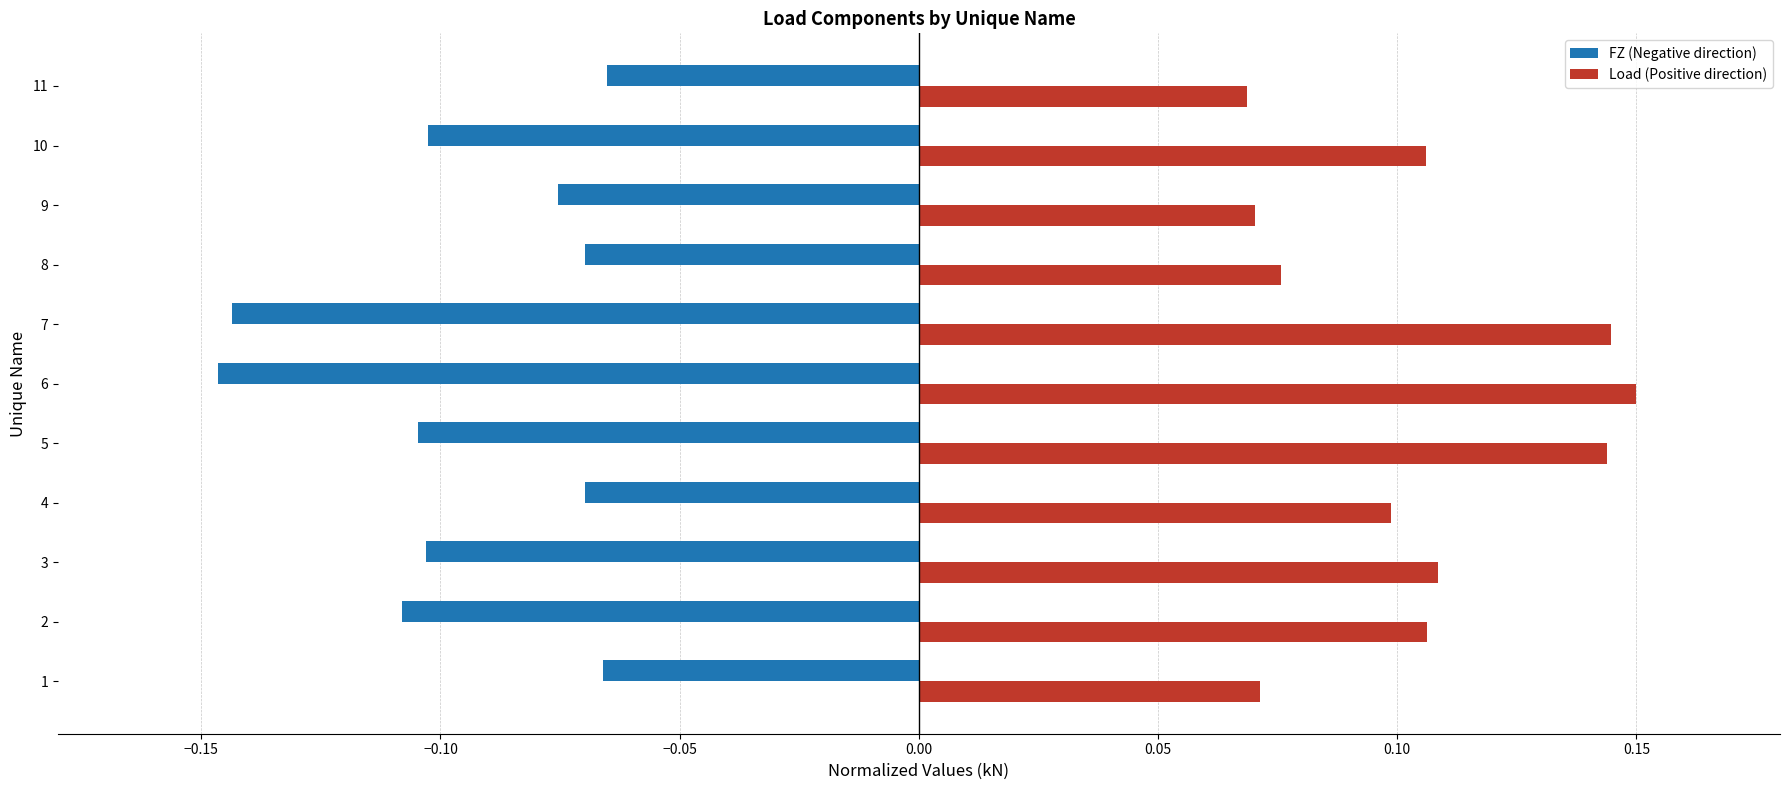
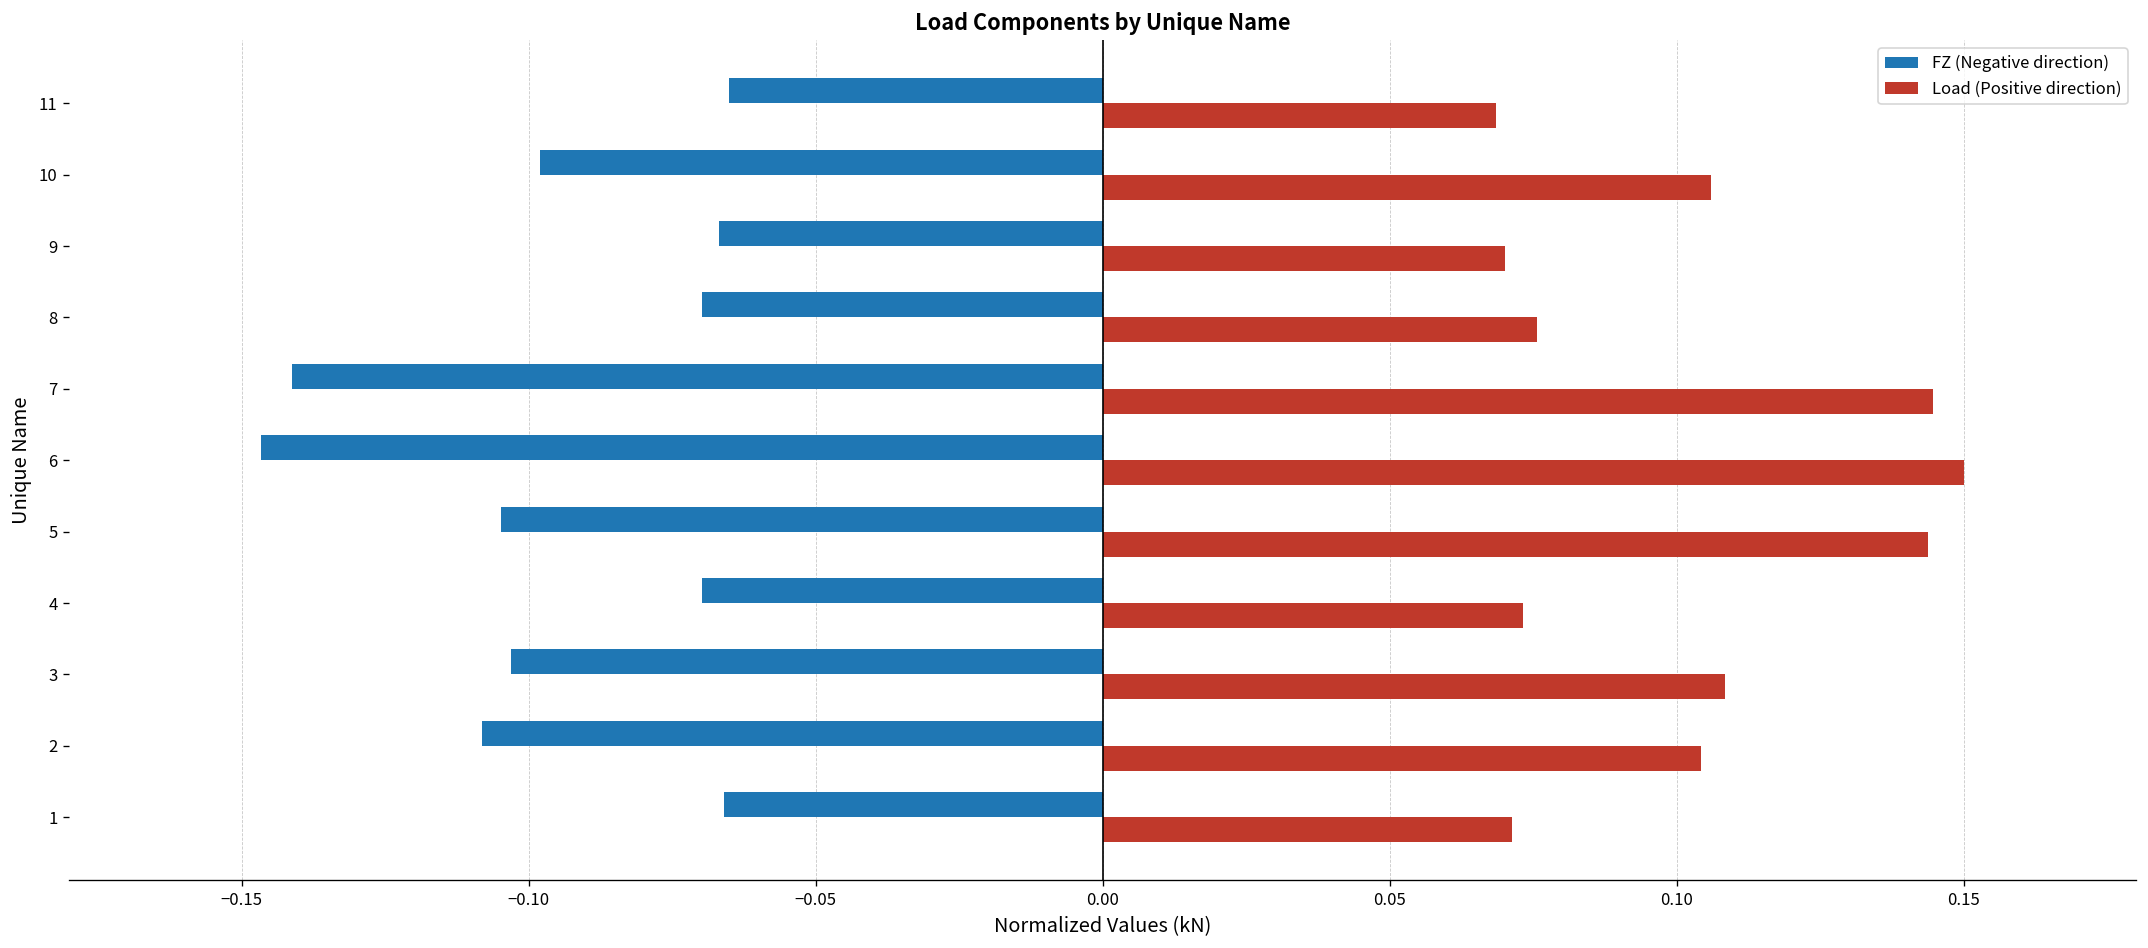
FZ (Negative direction), 10: -0.103 -> -0.098
FZ (Negative direction), 9: -0.076 -> -0.067
FZ (Negative direction), 7: -0.144 -> -0.141
Load (Positive direction), 4: 0.099 -> 0.073
Load (Positive direction), 2: 0.106 -> 0.104
